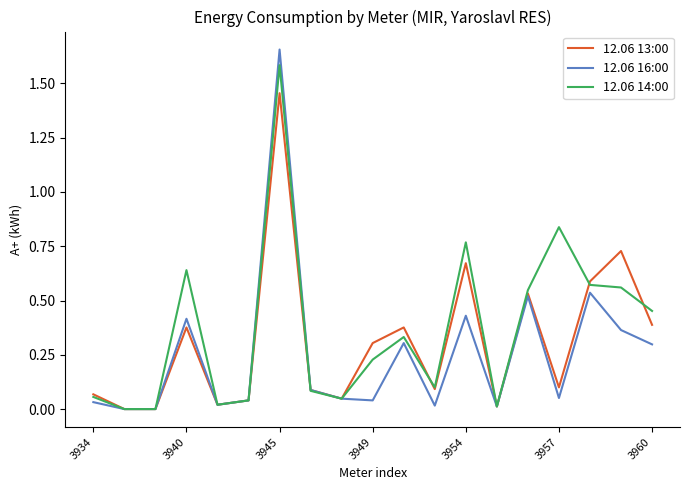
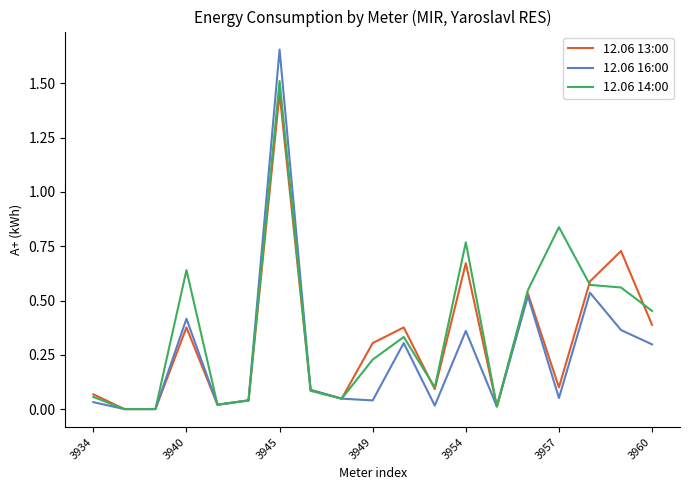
12.06 14:00, 3945: 1.58 -> 1.51
12.06 16:00, 3954: 0.43 -> 0.36
